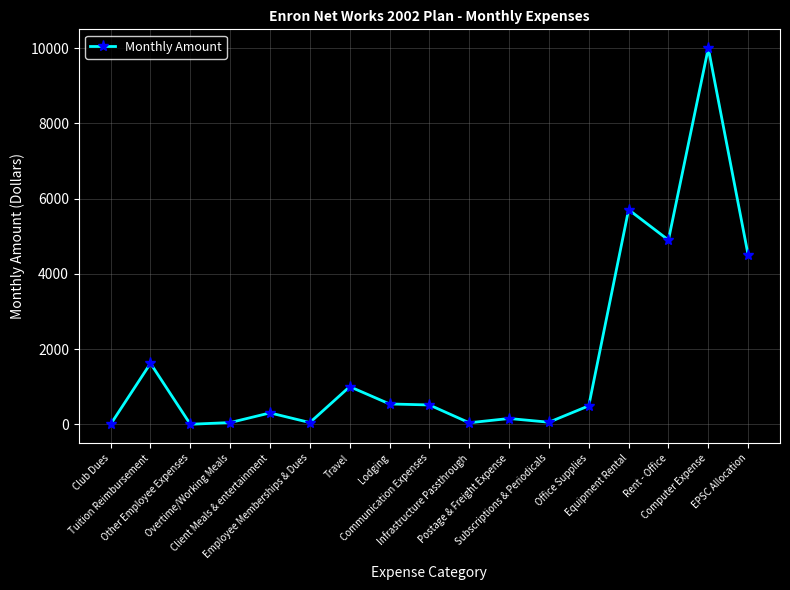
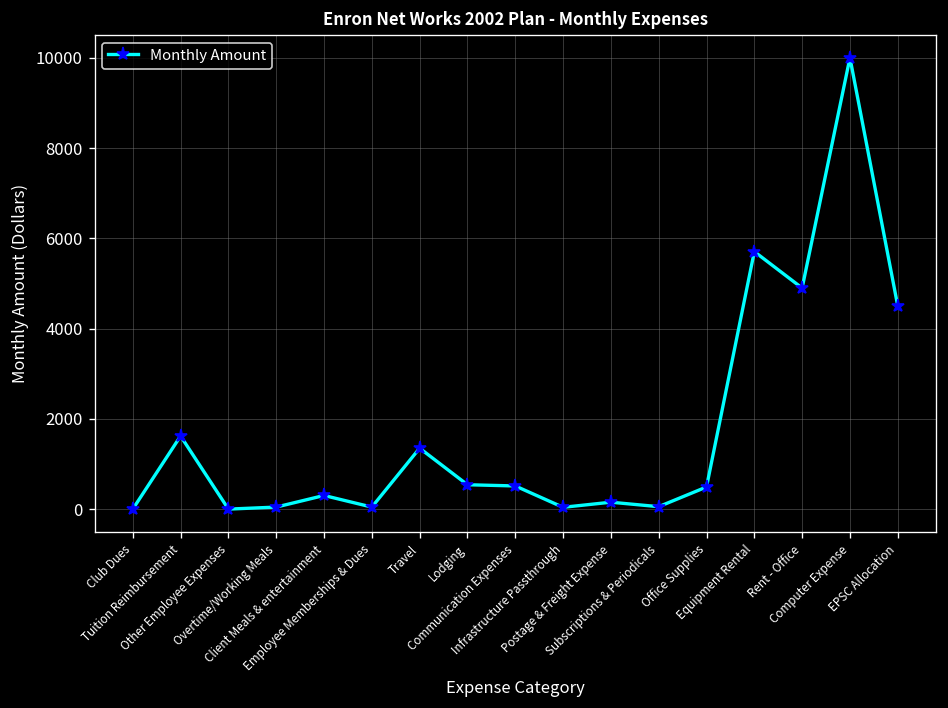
Travel: 1000 -> 1400
